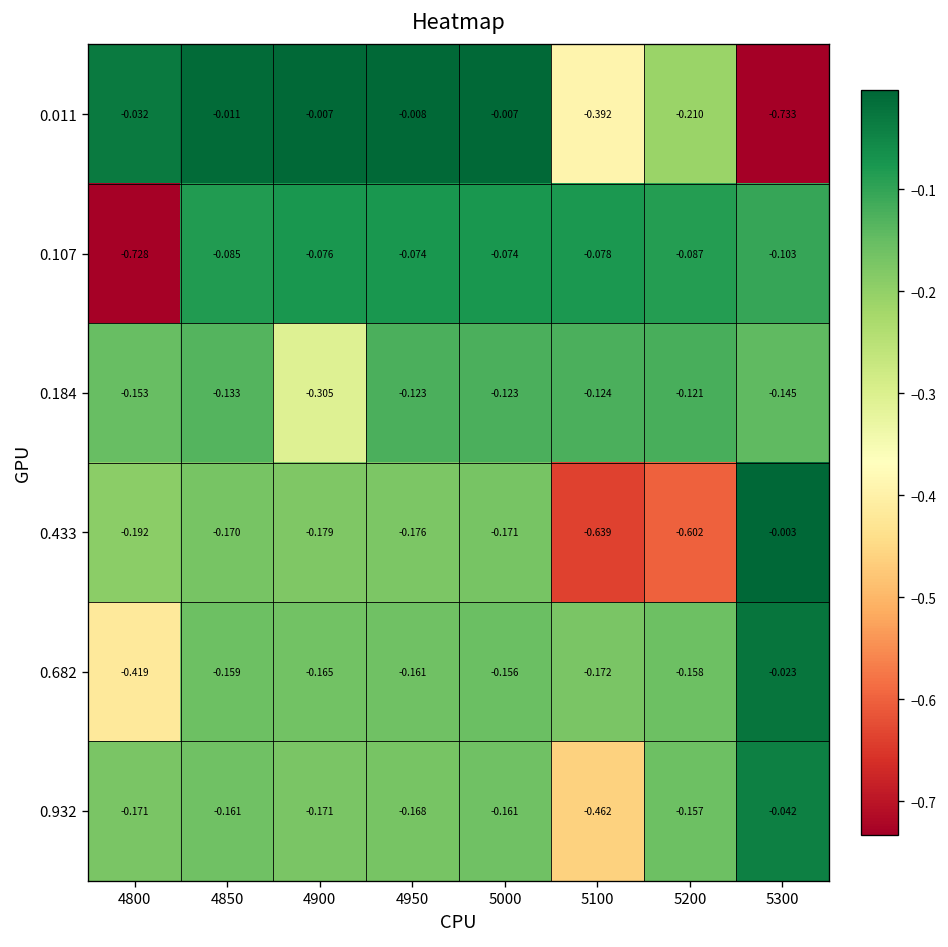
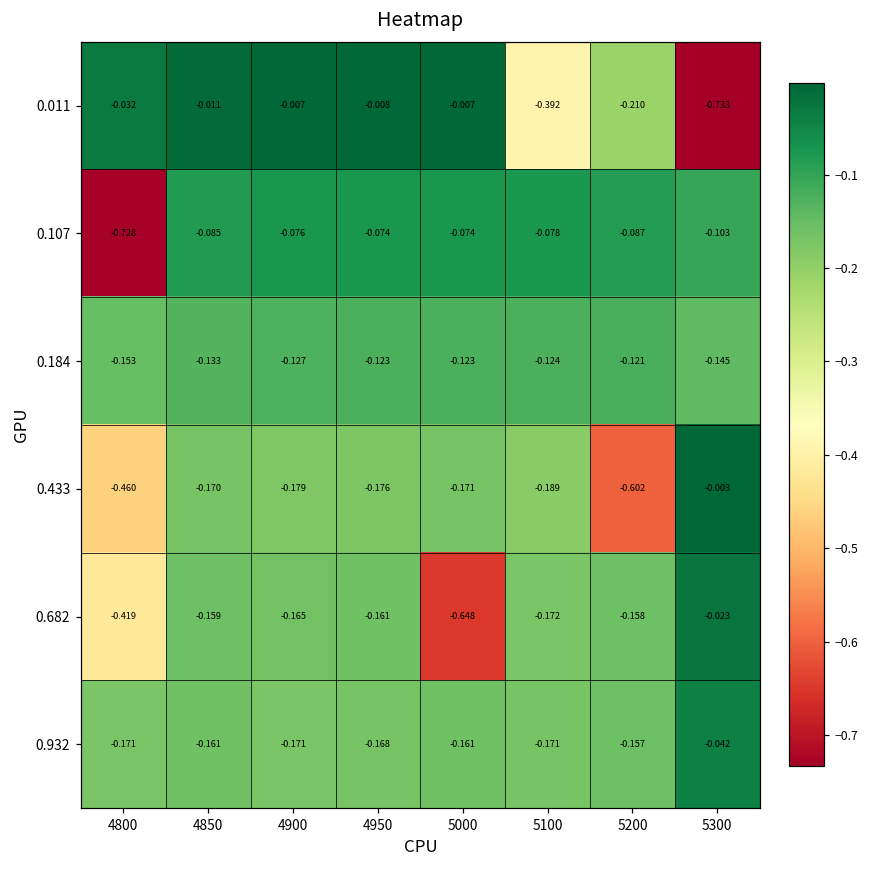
0.184, 4900: -0.305 -> -0.127
0.433, 4800: -0.192 -> -0.460
0.433, 5100: -0.639 -> -0.189
0.682, 5000: -0.156 -> -0.648
0.932, 5100: -0.462 -> -0.171
